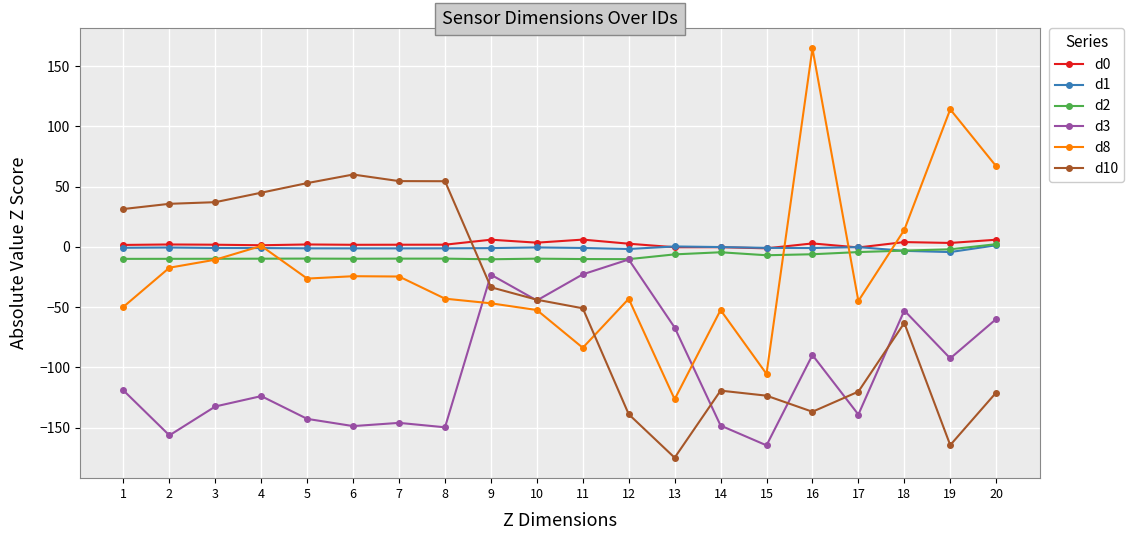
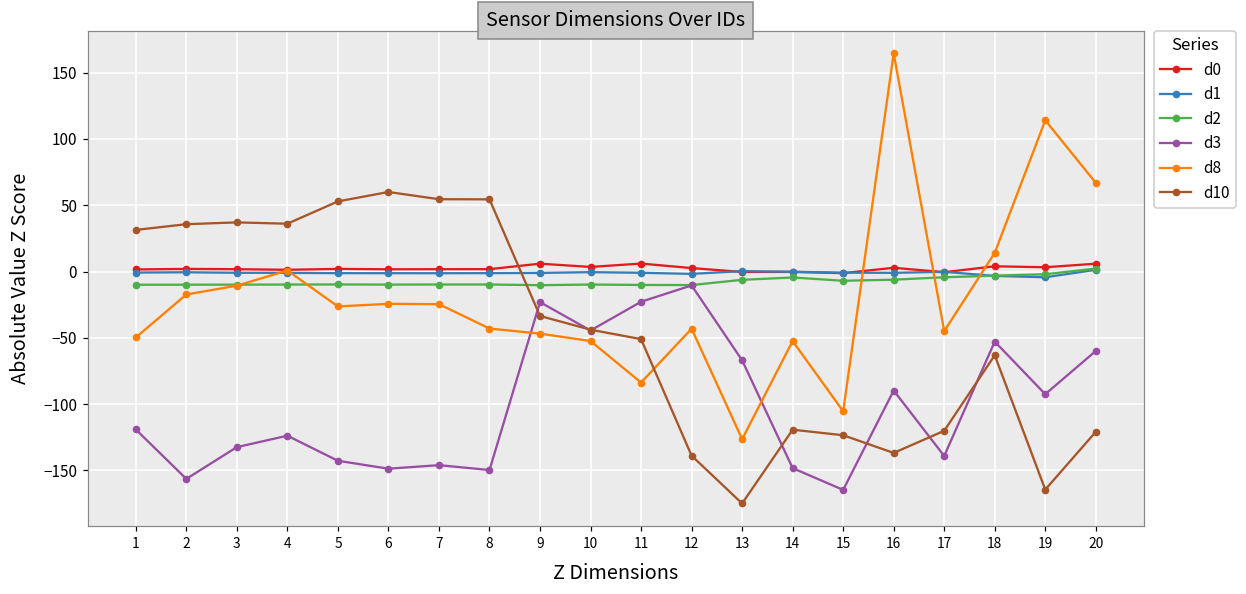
d10, 4: 45 -> 36
